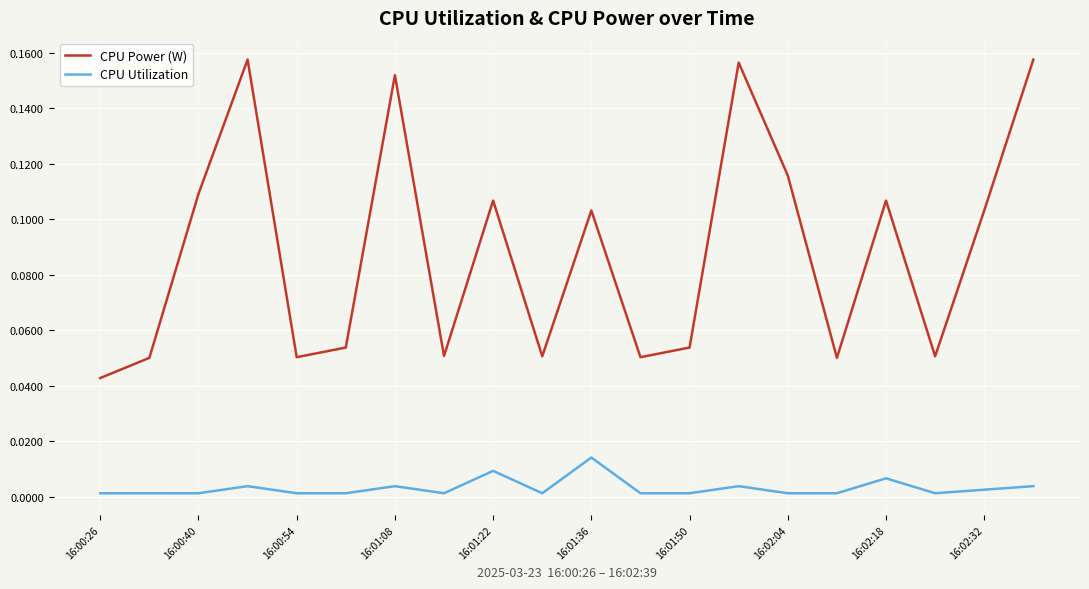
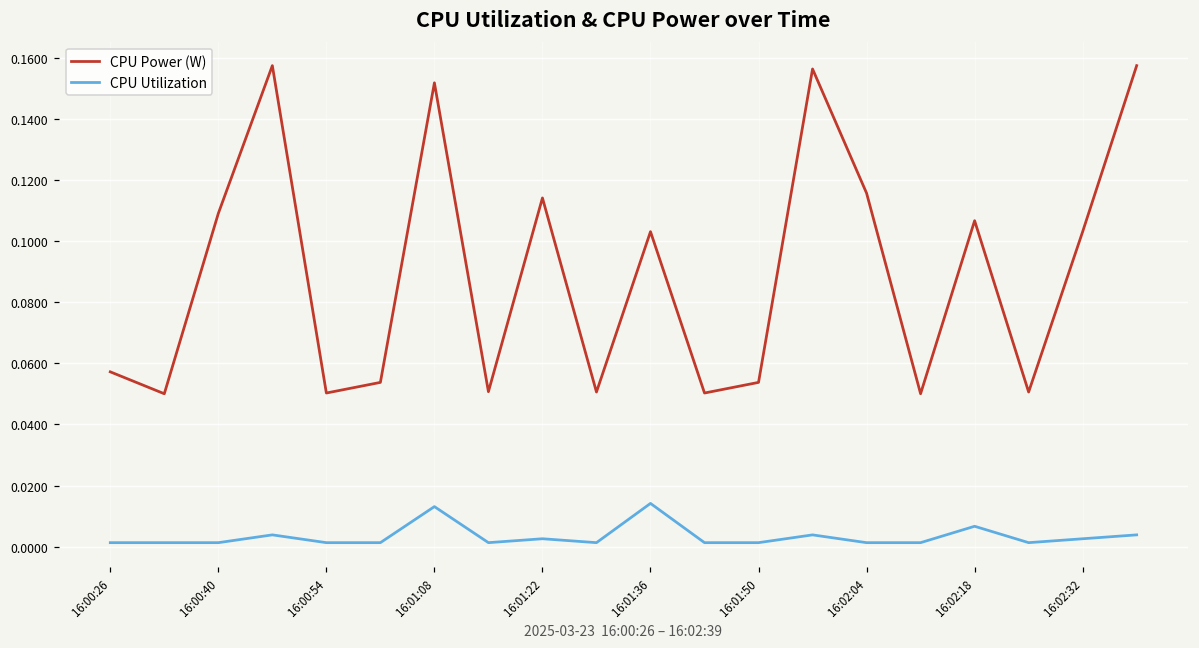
CPU Power (W), 16:00:26: 0.043 -> 0.057
CPU Utilization, 16:01:08: 0.004 -> 0.013
CPU Power (W), 16:01:22: 0.107 -> 0.114
CPU Utilization, 16:01:22: 0.009 -> 0.003
